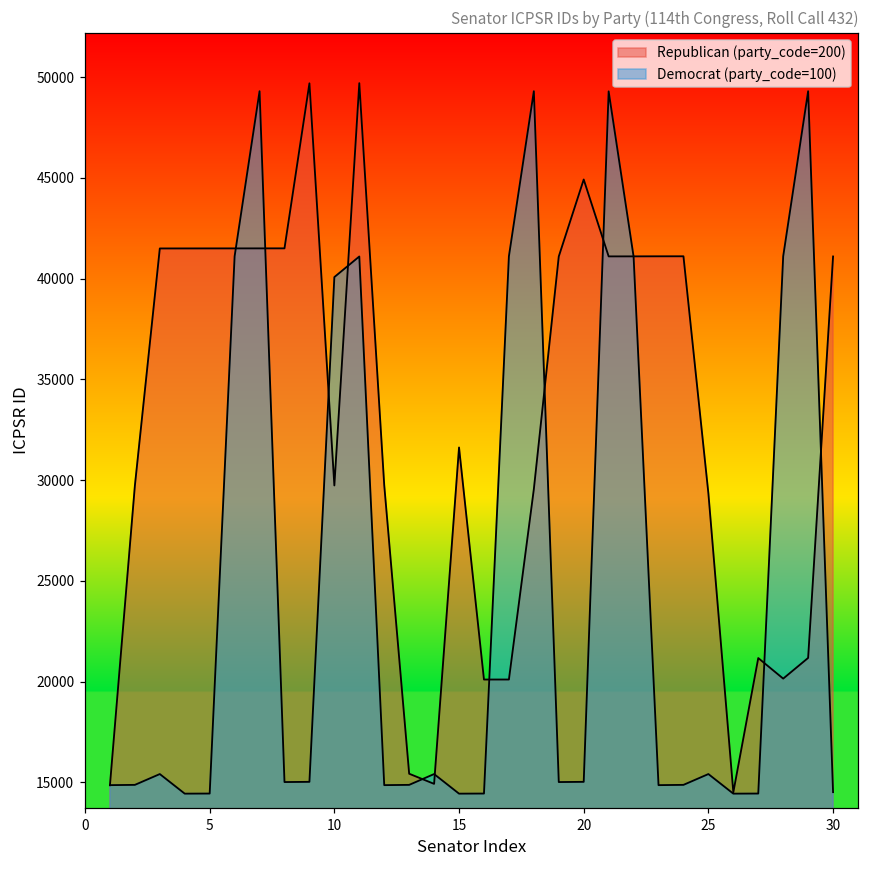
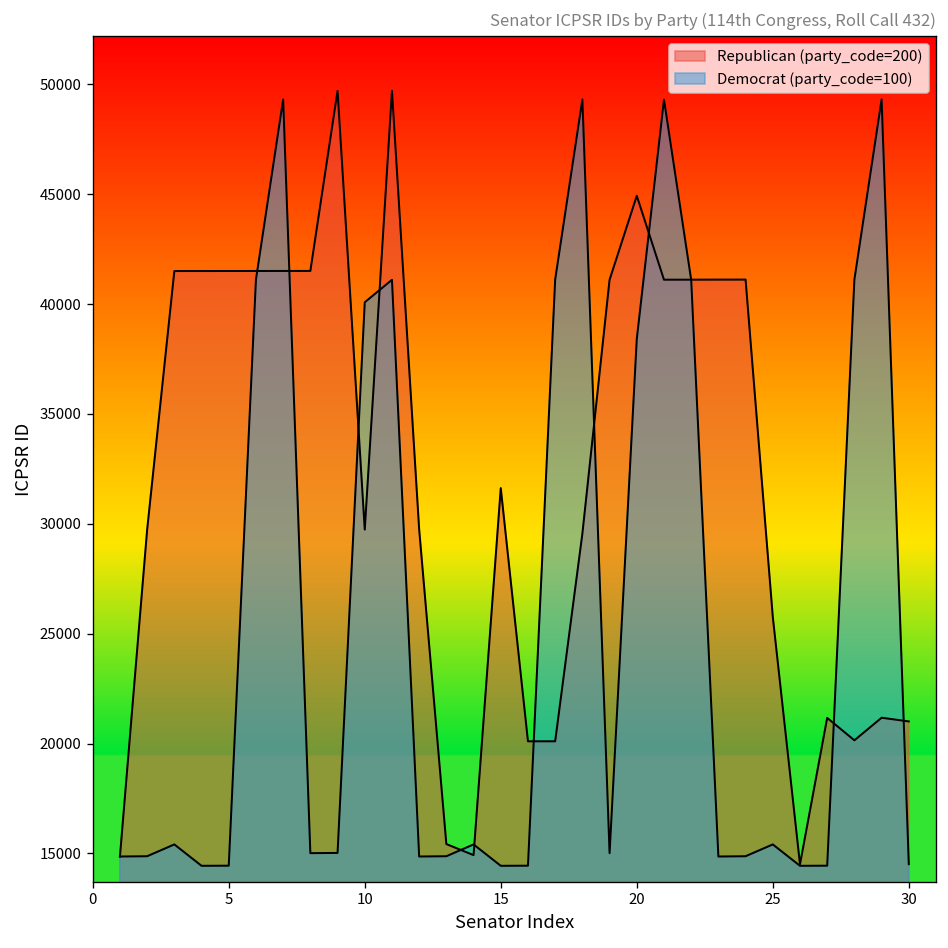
Democrat (party_code=100), 20: 15000 -> 38400
Republican (party_code=200), 25: 29300 -> 25800
Republican (party_code=200), 30: 41100 -> 21000
